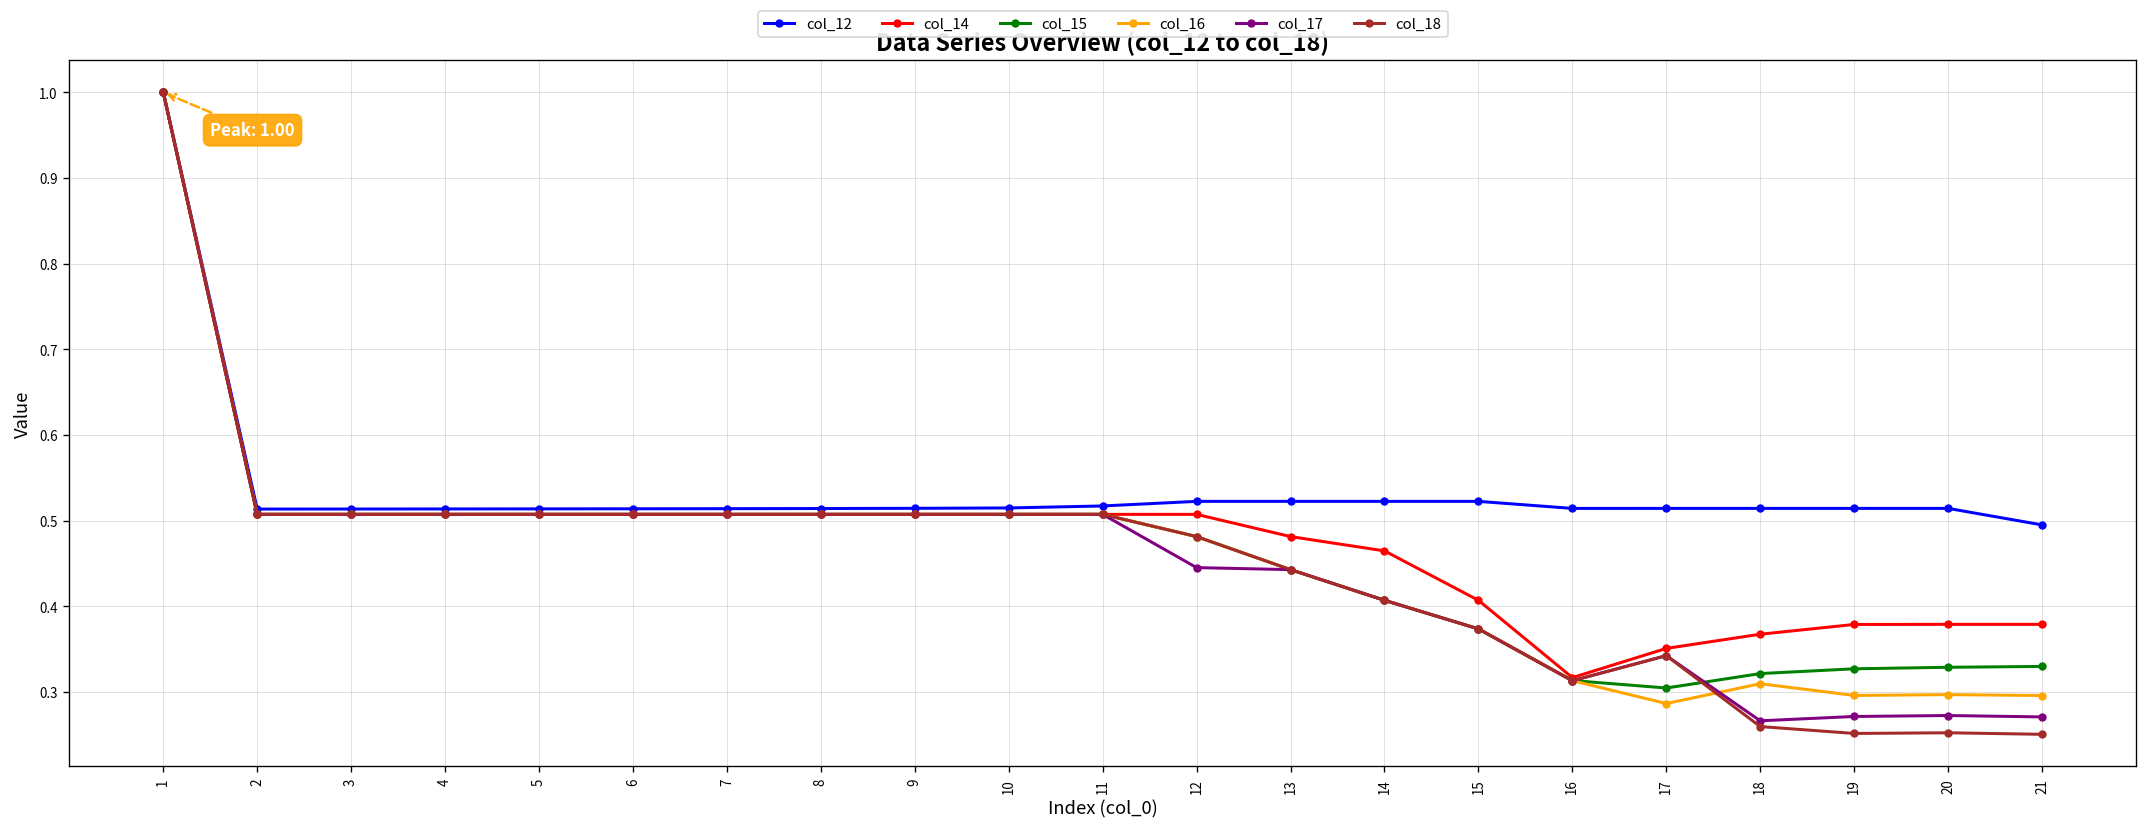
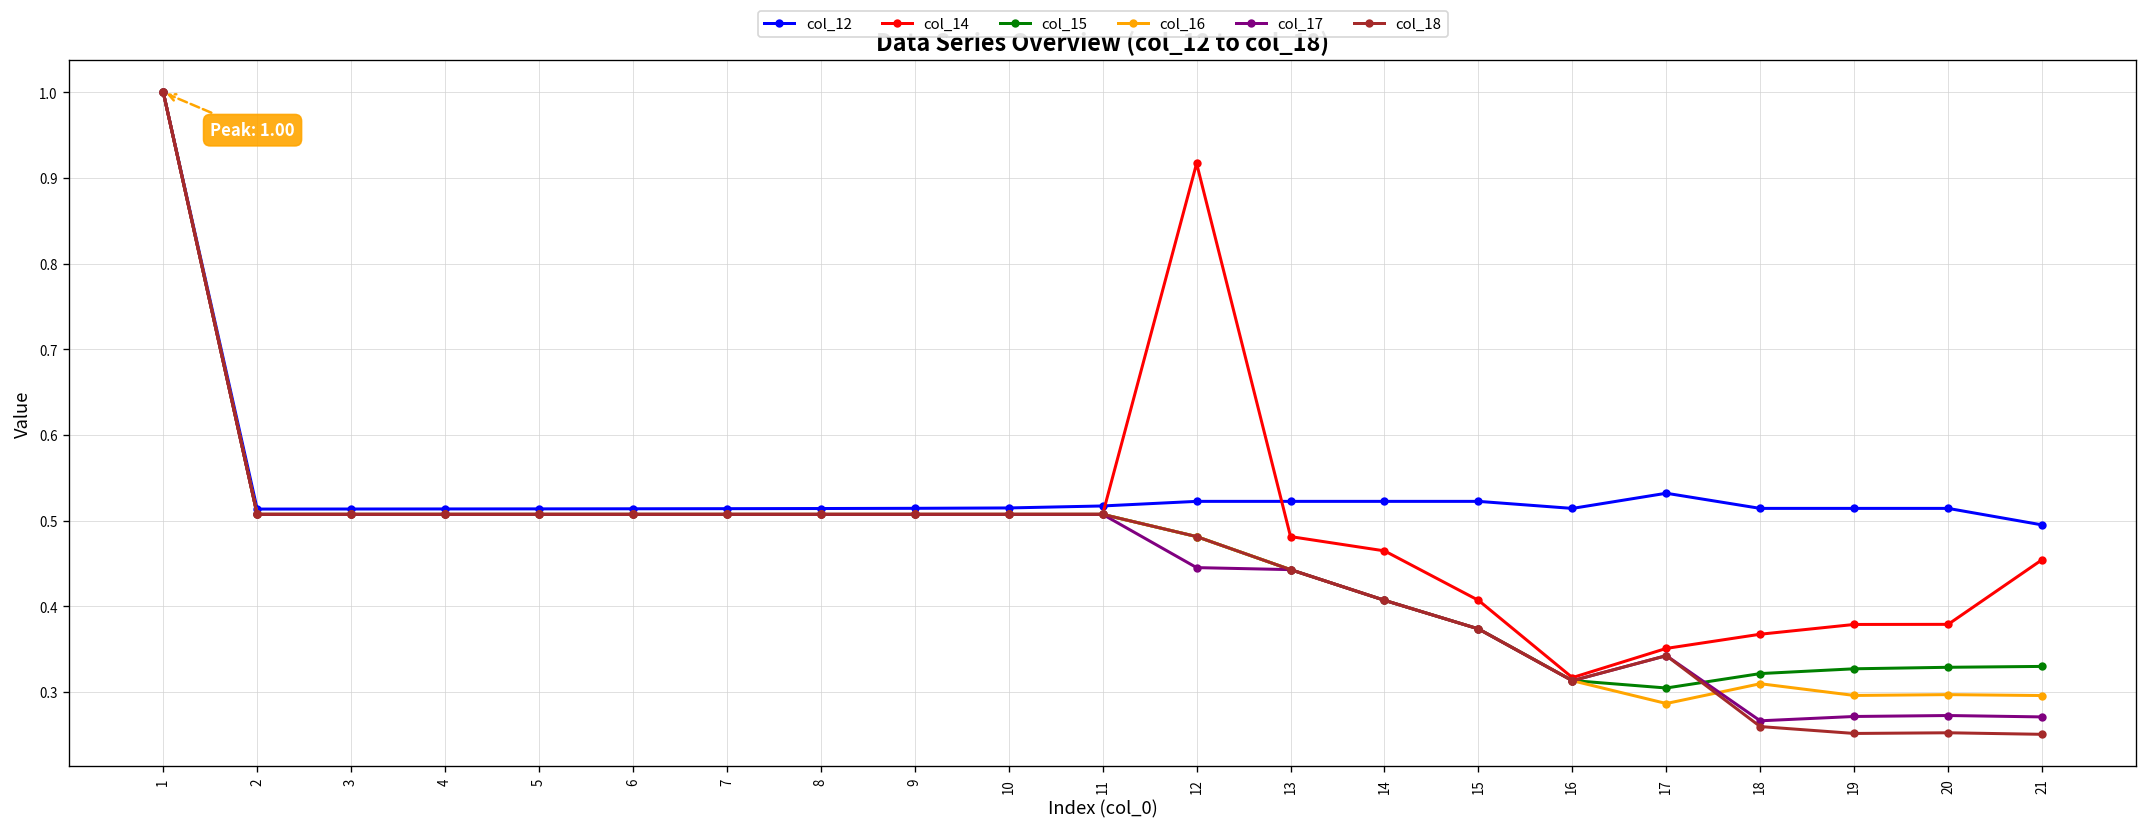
col_14, 12: 0.51 -> 0.92
col_12, 17: 0.51 -> 0.53
col_14, 21: 0.38 -> 0.45
